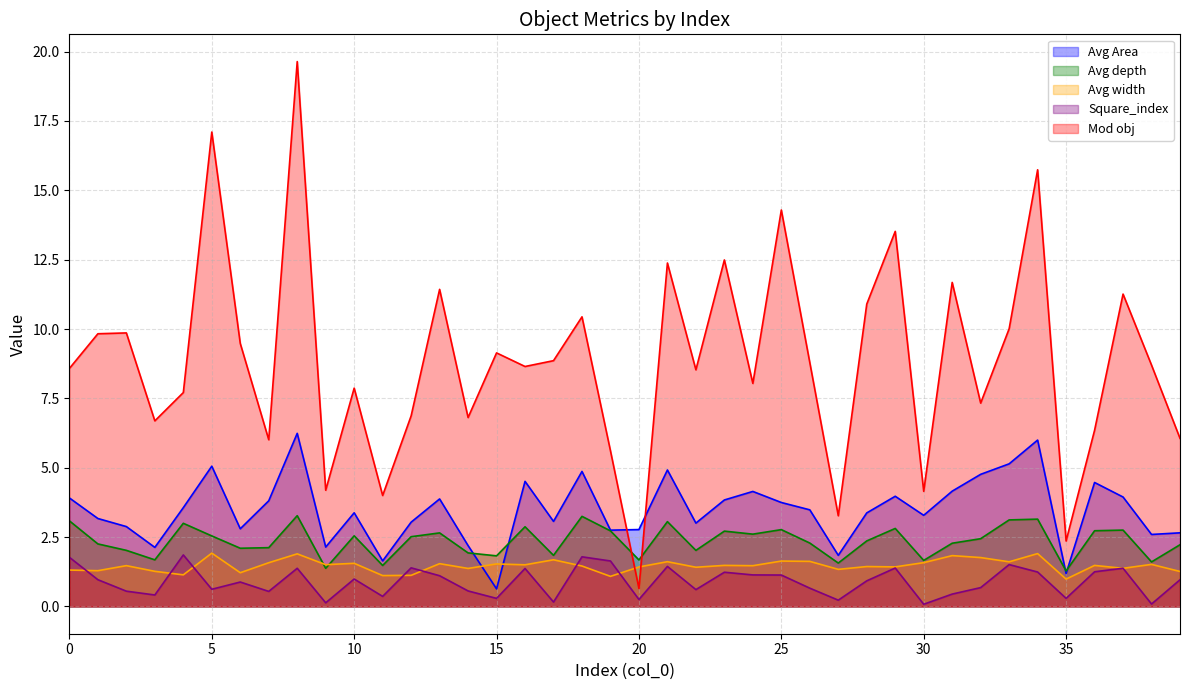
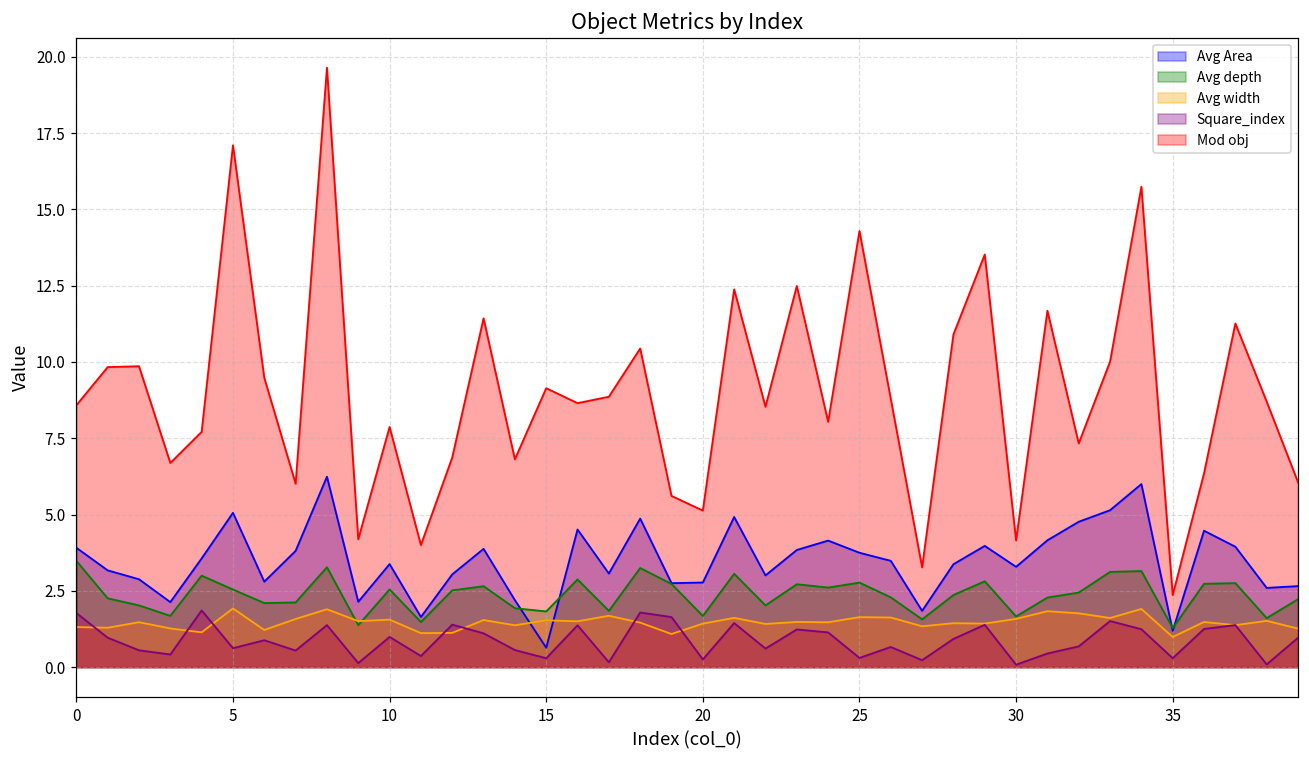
Avg depth, 0: 3.1 -> 3.5
Mod obj, 20: 0.7 -> 5.1
Square_index, 25: 1.1 -> 0.3
